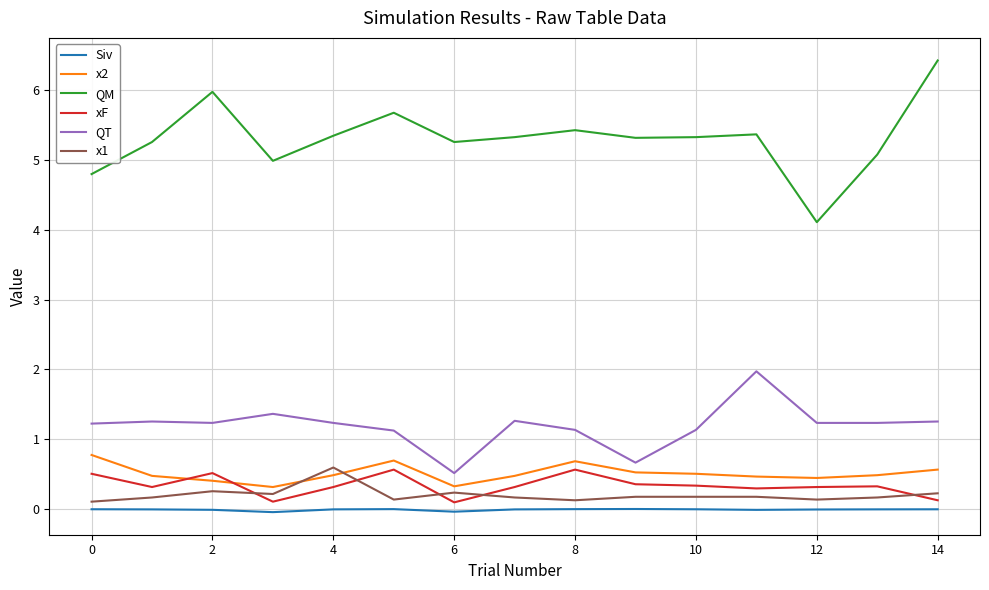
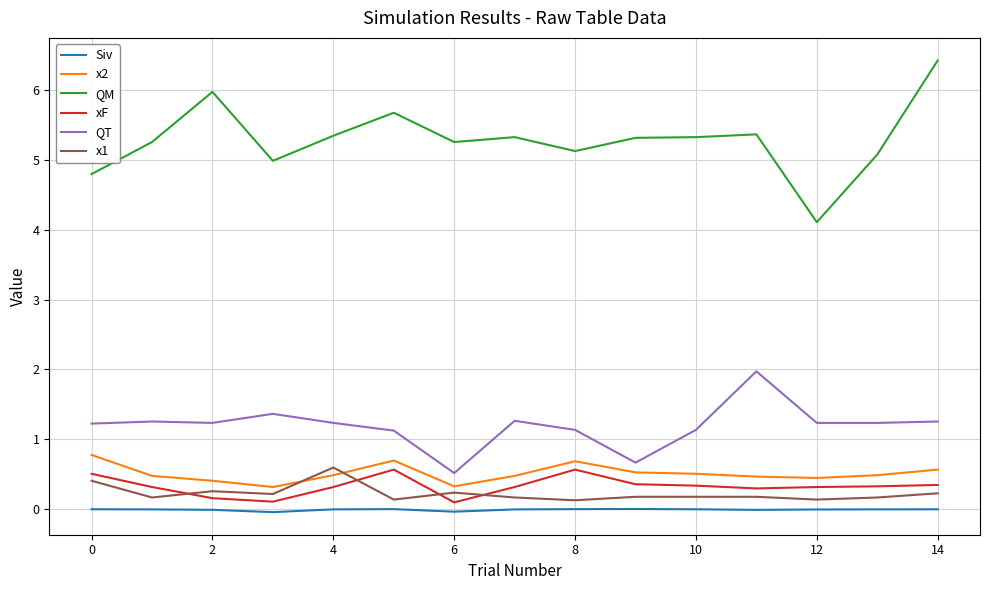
x1, 0: 0.1 -> 0.4
xF, 2: 0.5 -> 0.2
QM, 8: 5.4 -> 5.1
xF, 14: 0.1 -> 0.3
